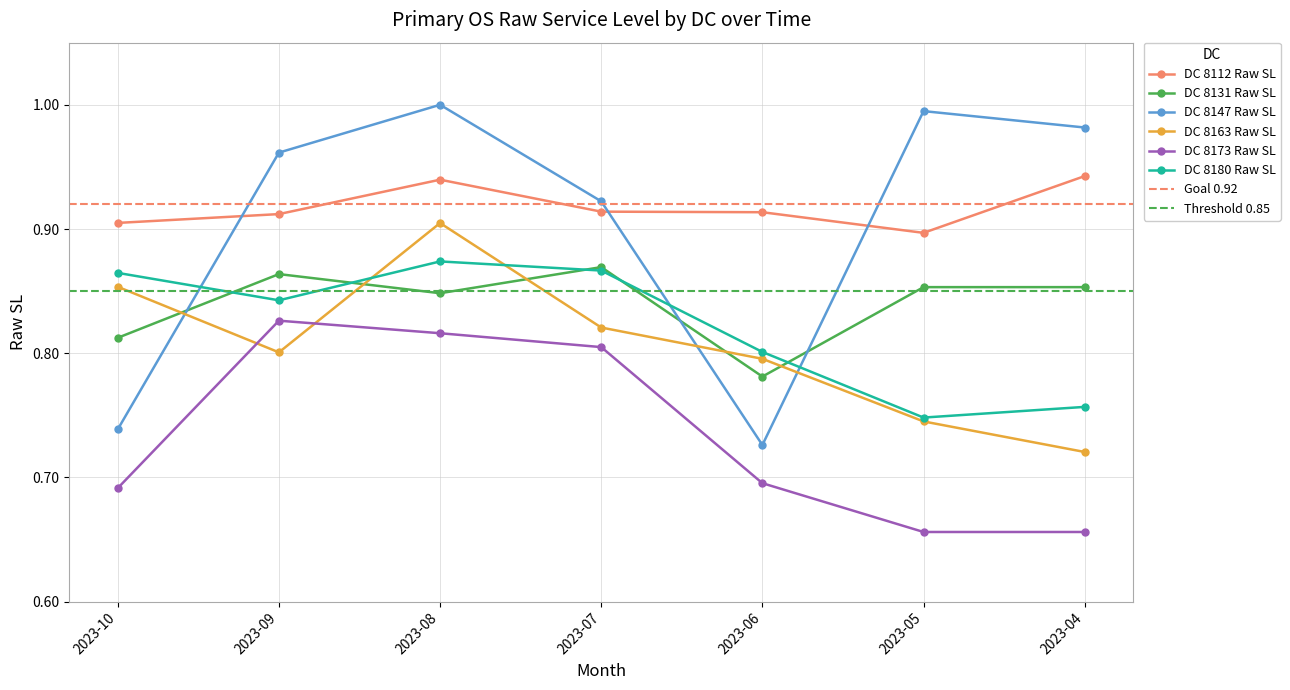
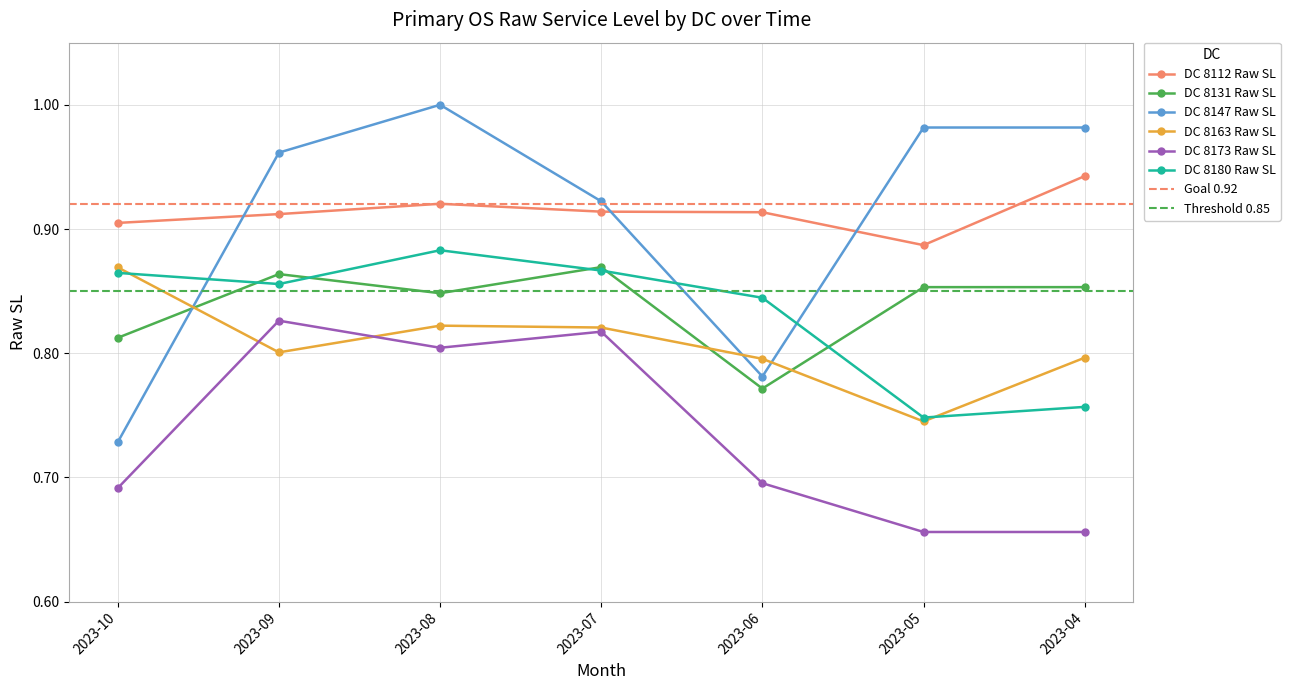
DC 8147 Raw SL, 2023-10: 0.739 -> 0.728
DC 8163 Raw SL, 2023-10: 0.853 -> 0.869
DC 8180 Raw SL, 2023-09: 0.843 -> 0.856
DC 8112 Raw SL, 2023-08: 0.940 -> 0.920
DC 8163 Raw SL, 2023-08: 0.905 -> 0.822
DC 8173 Raw SL, 2023-08: 0.816 -> 0.804
DC 8180 Raw SL, 2023-08: 0.874 -> 0.883
DC 8173 Raw SL, 2023-07: 0.805 -> 0.817
DC 8131 Raw SL, 2023-06: 0.781 -> 0.772
DC 8147 Raw SL, 2023-06: 0.726 -> 0.781
DC 8180 Raw SL, 2023-06: 0.801 -> 0.845
DC 8112 Raw SL, 2023-05: 0.897 -> 0.887
DC 8147 Raw SL, 2023-05: 0.995 -> 0.982
DC 8163 Raw SL, 2023-04: 0.721 -> 0.796
